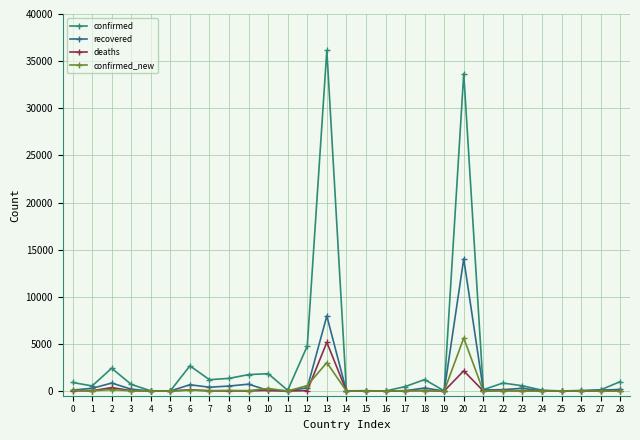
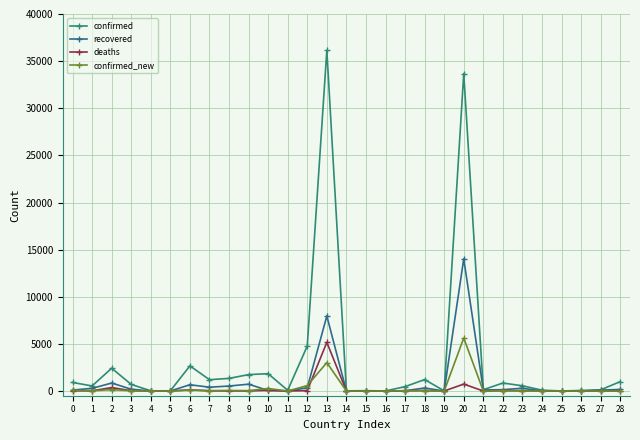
deaths, 20: 2000 -> 1000
